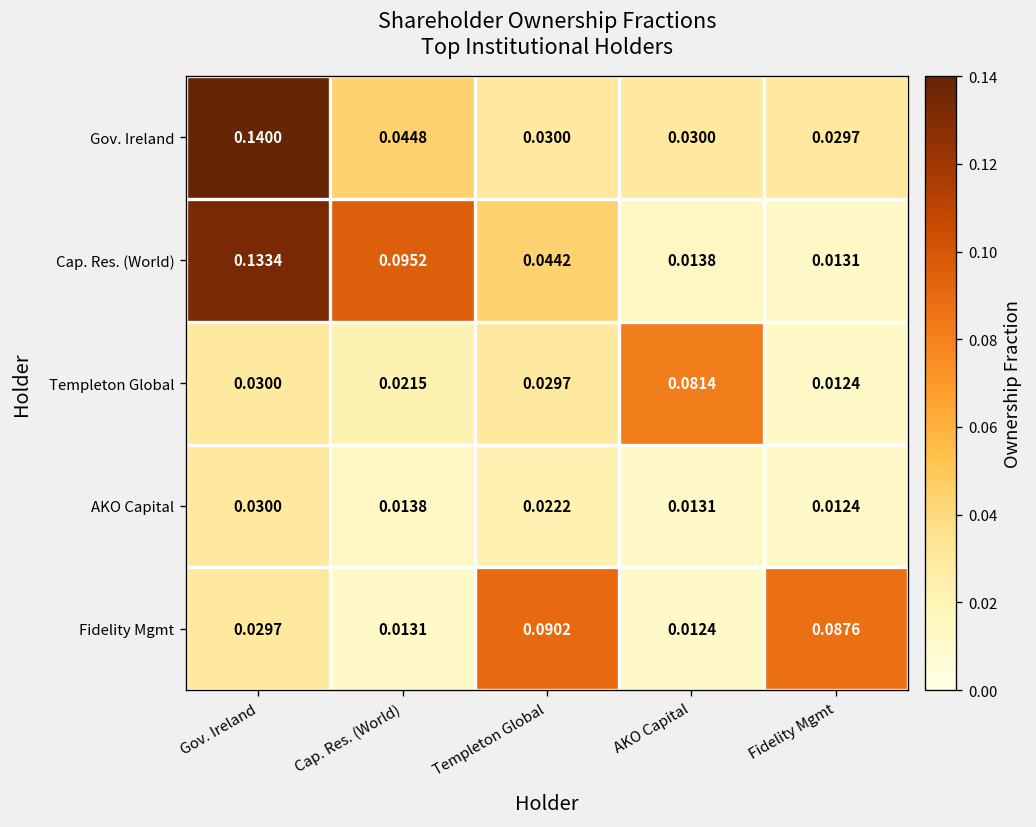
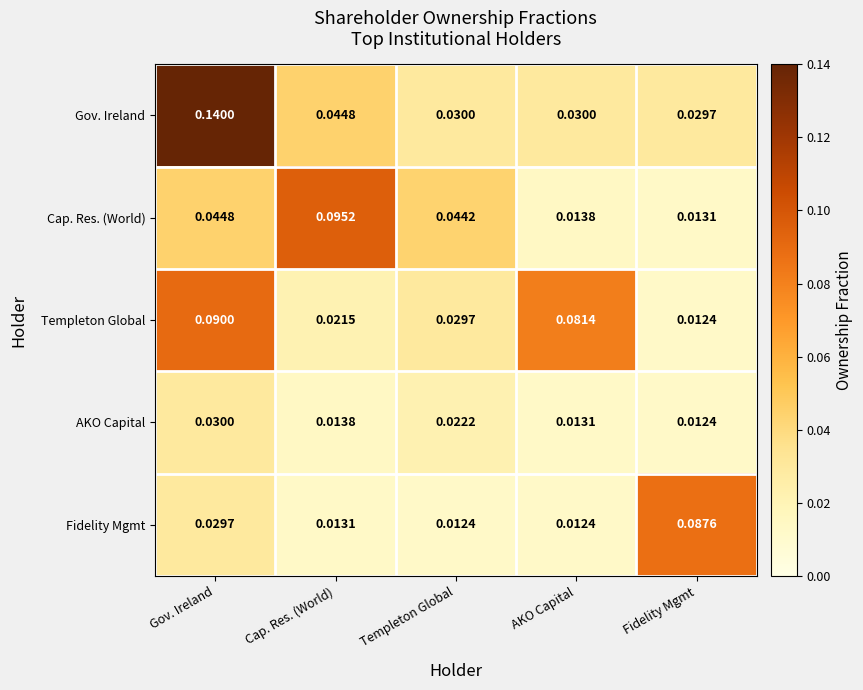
Cap. Res. (World), Gov. Ireland: 0.1334 -> 0.0448
Templeton Global, Gov. Ireland: 0.0300 -> 0.0900
Fidelity Mgmt, Templeton Global: 0.0902 -> 0.0124
